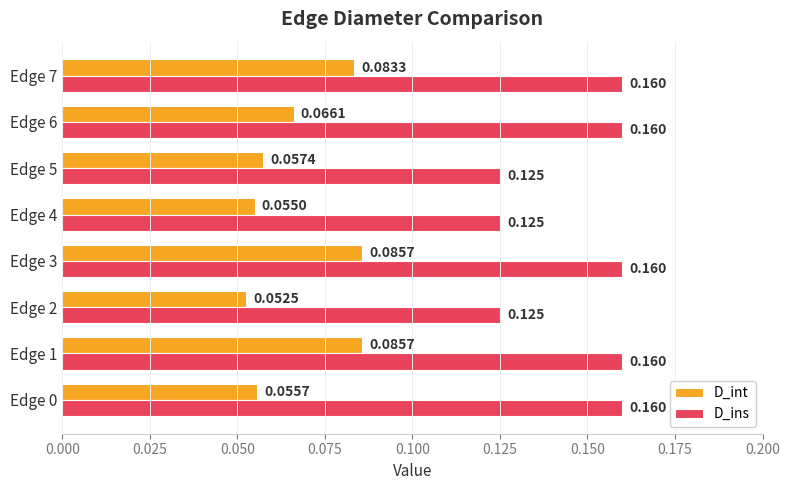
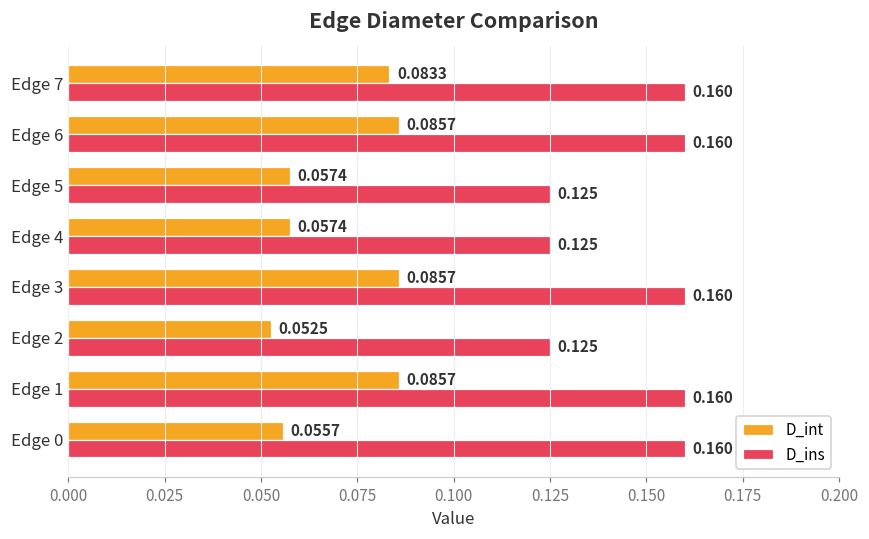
D_int, Edge 6: 0.0661 -> 0.0857
D_int, Edge 4: 0.0550 -> 0.0574
